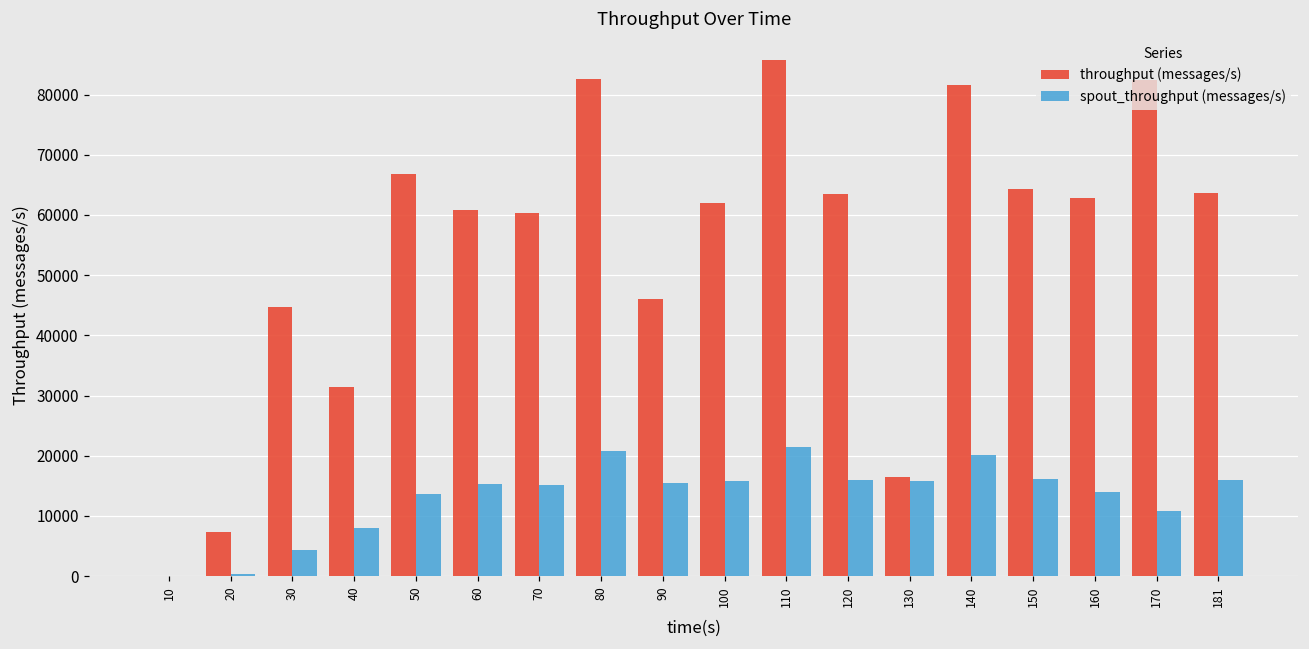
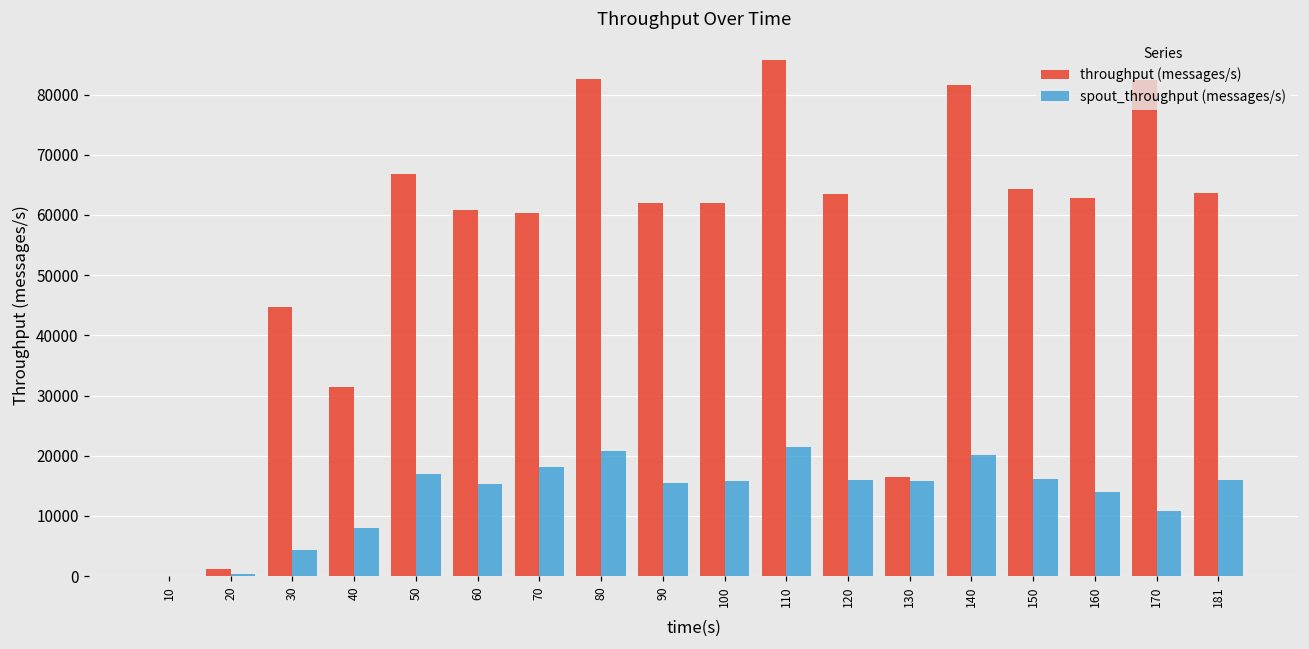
throughput (messages/s), 20: 7000 -> 1000
spout_throughput (messages/s), 50: 14000 -> 17000
spout_throughput (messages/s), 70: 15000 -> 18000
throughput (messages/s), 90: 46000 -> 62000
